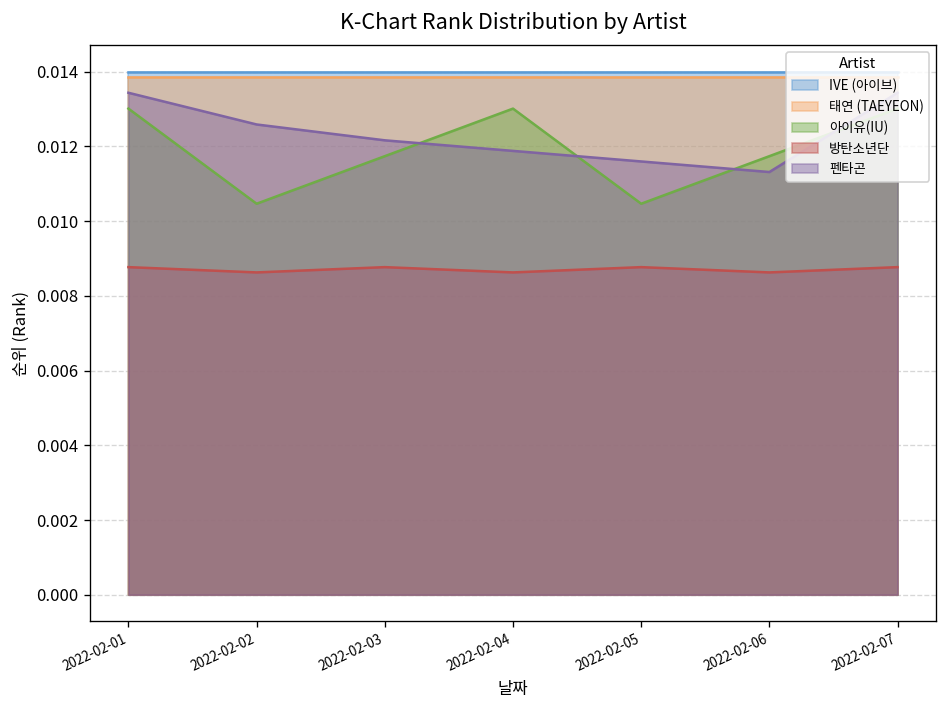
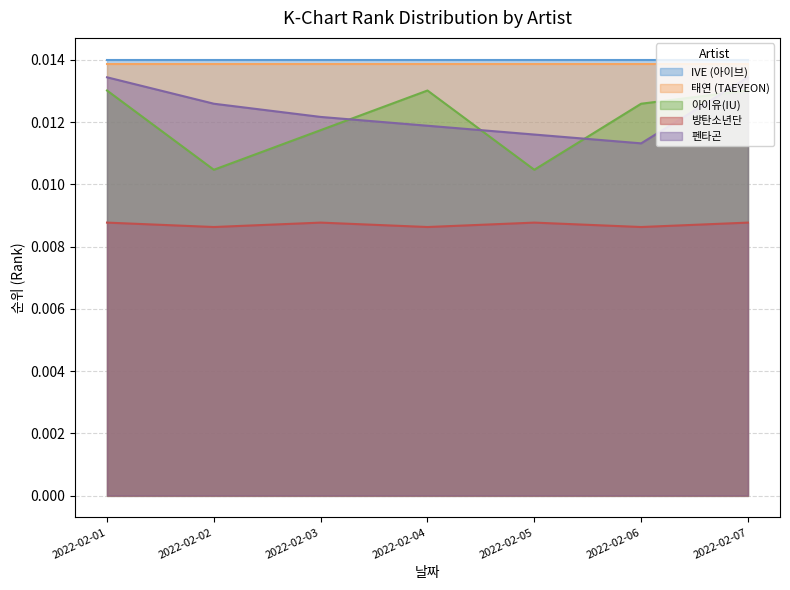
아이유(IU), 2022-02-06: 0.0117 -> 0.0126
